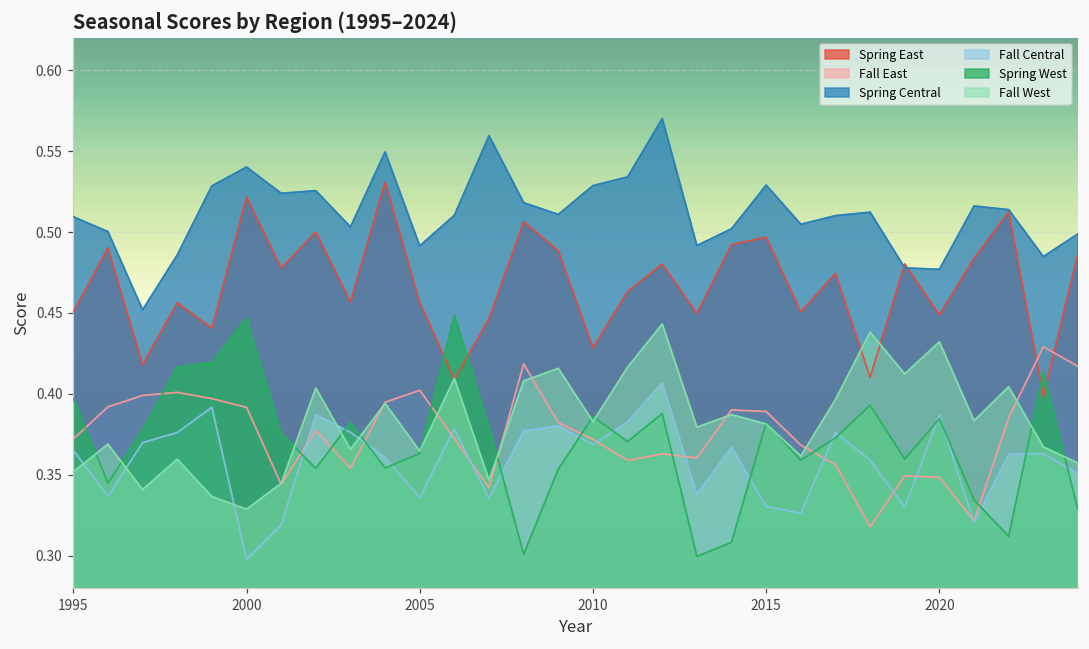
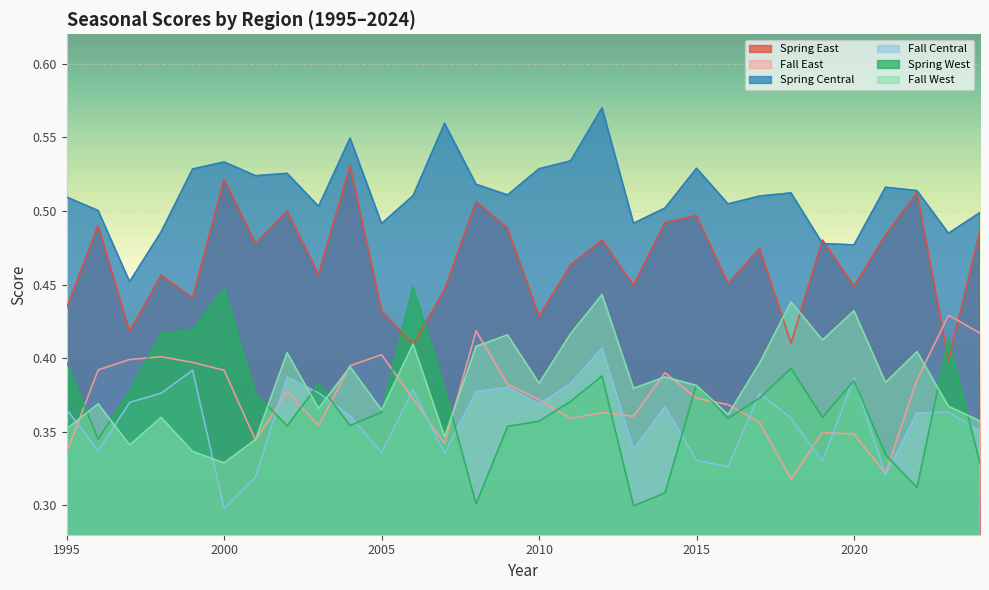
Spring East, 1995: 0.451 -> 0.434
Fall East, 1995: 0.372 -> 0.336
Spring Central, 2000: 0.540 -> 0.533
Spring East, 2005: 0.456 -> 0.432
Spring West, 2010: 0.386 -> 0.357
Fall East, 2015: 0.389 -> 0.373
